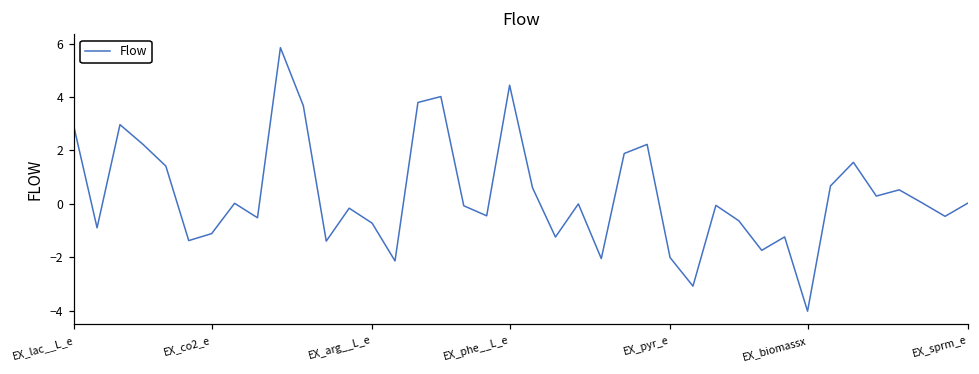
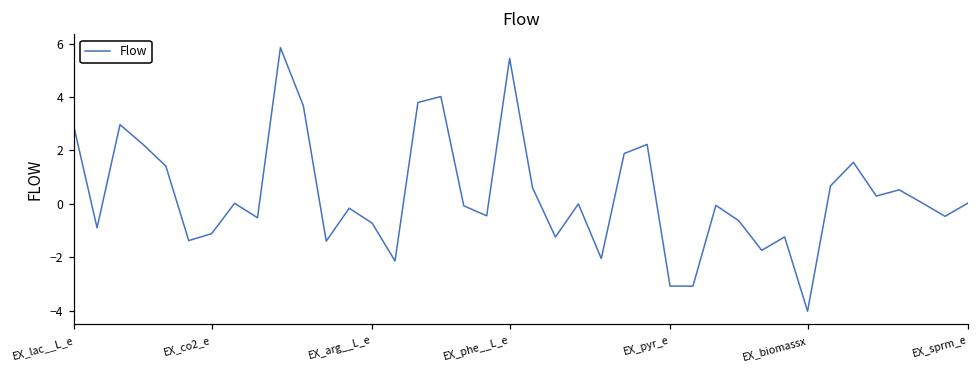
EX_phe__L_e: 4.4 -> 5.5
EX_pyr_e: -2.0 -> -3.1
